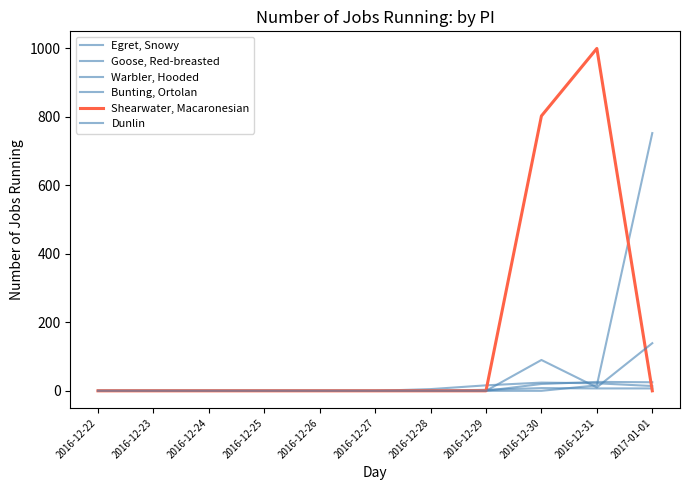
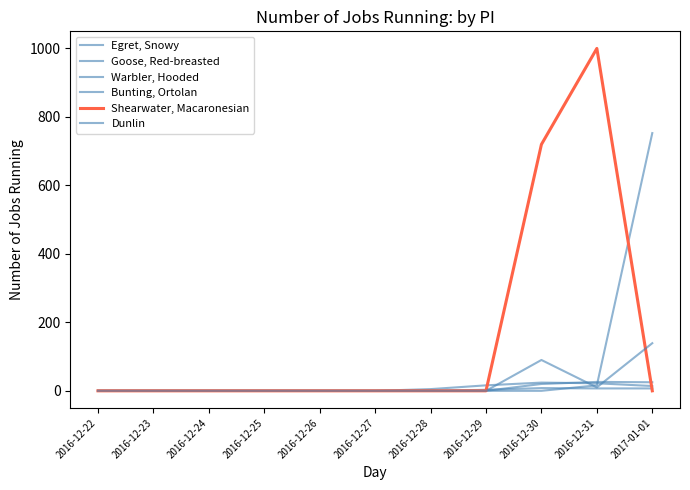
Shearwater, Macaronesian, 2016-12-30: 800 -> 720
